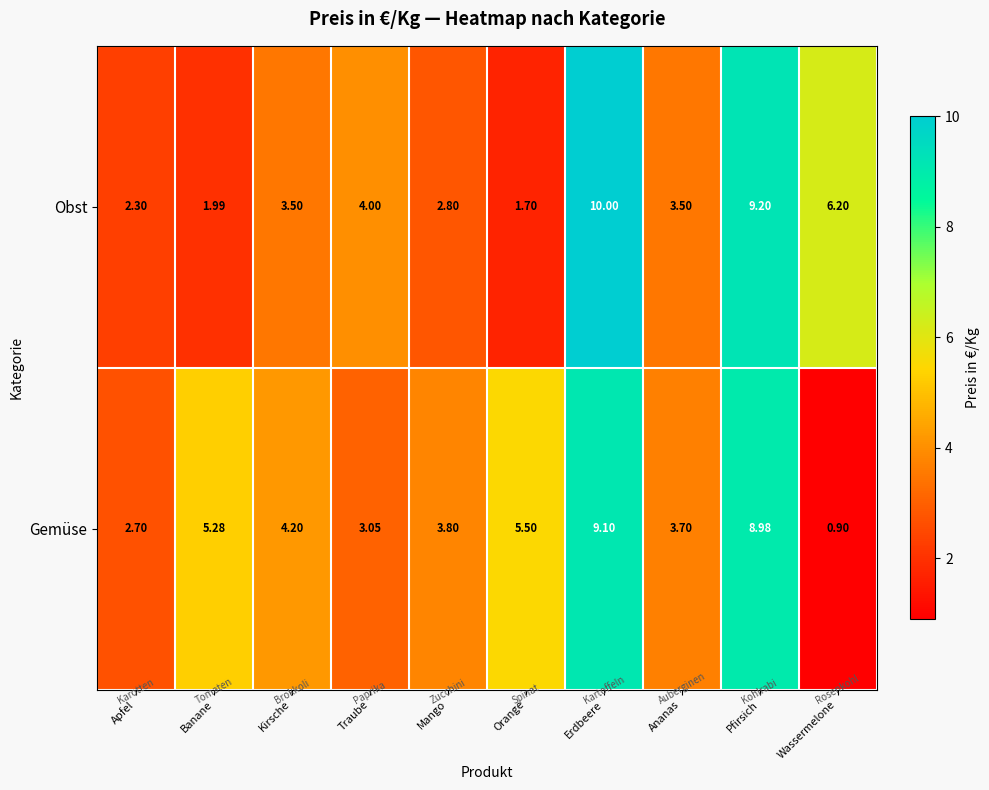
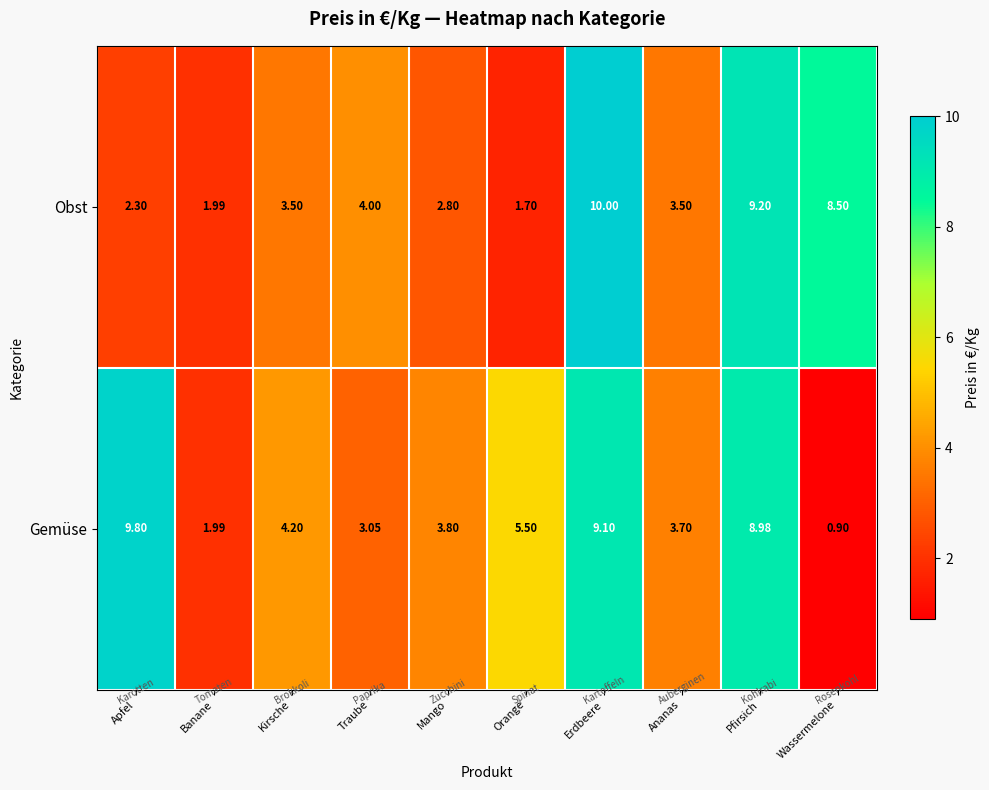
Obst, Wassermelone: 6.20 -> 8.50
Gemüse, Apfel: 2.70 -> 9.80
Gemüse, Banane: 5.28 -> 1.99
